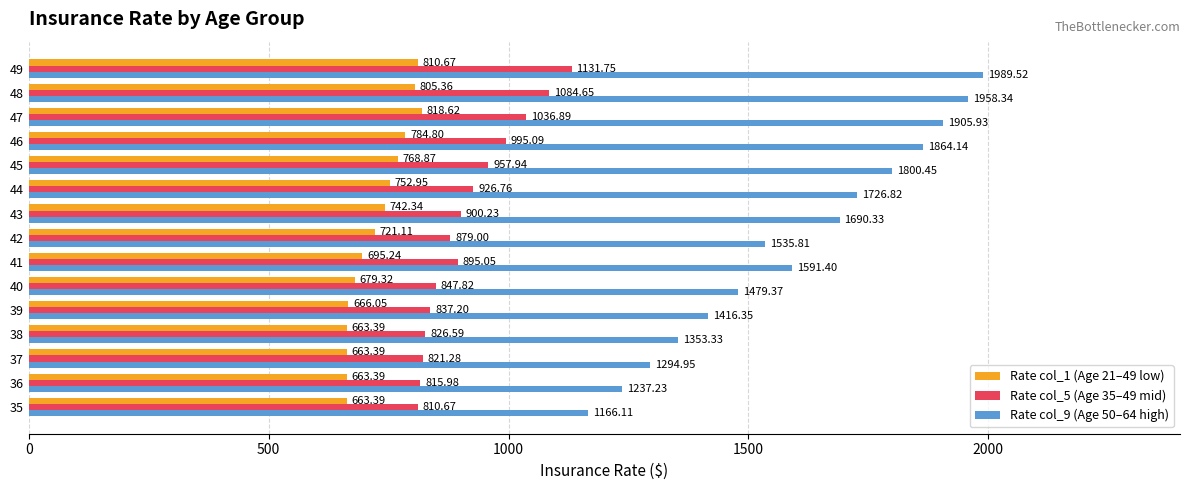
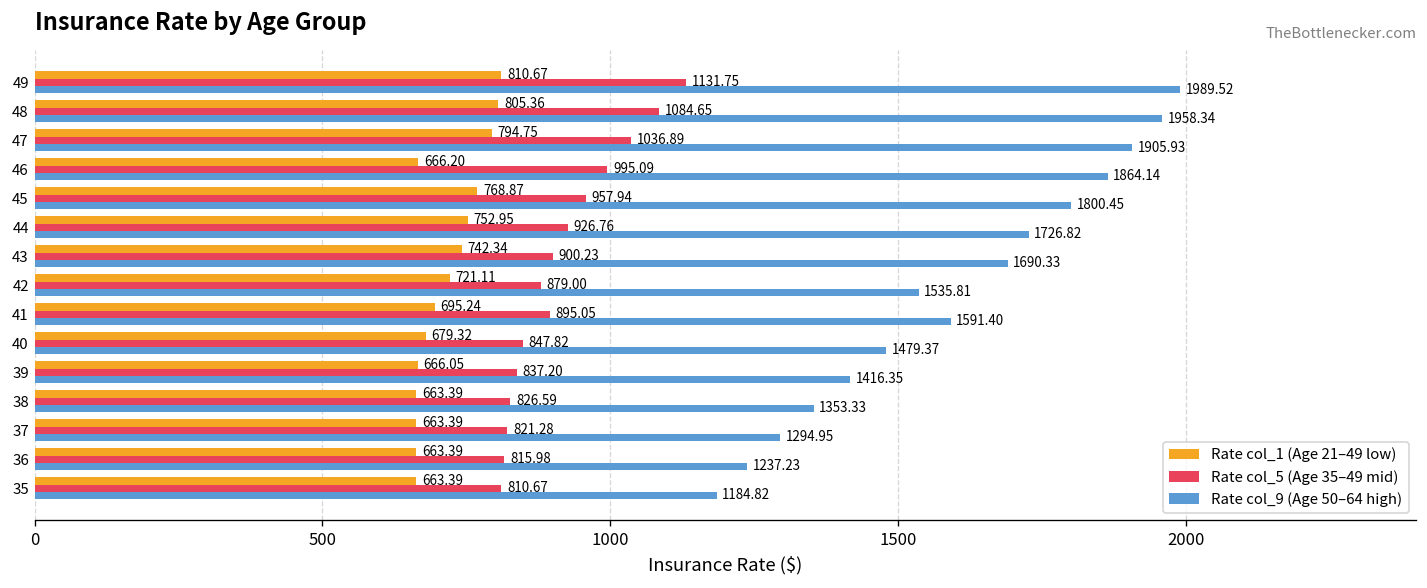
Rate col_1 (Age 21–49 low), 47: 818.62 -> 794.75
Rate col_1 (Age 21–49 low), 46: 784.80 -> 666.20
Rate col_9 (Age 50–64 high), 35: 1166.11 -> 1184.82
